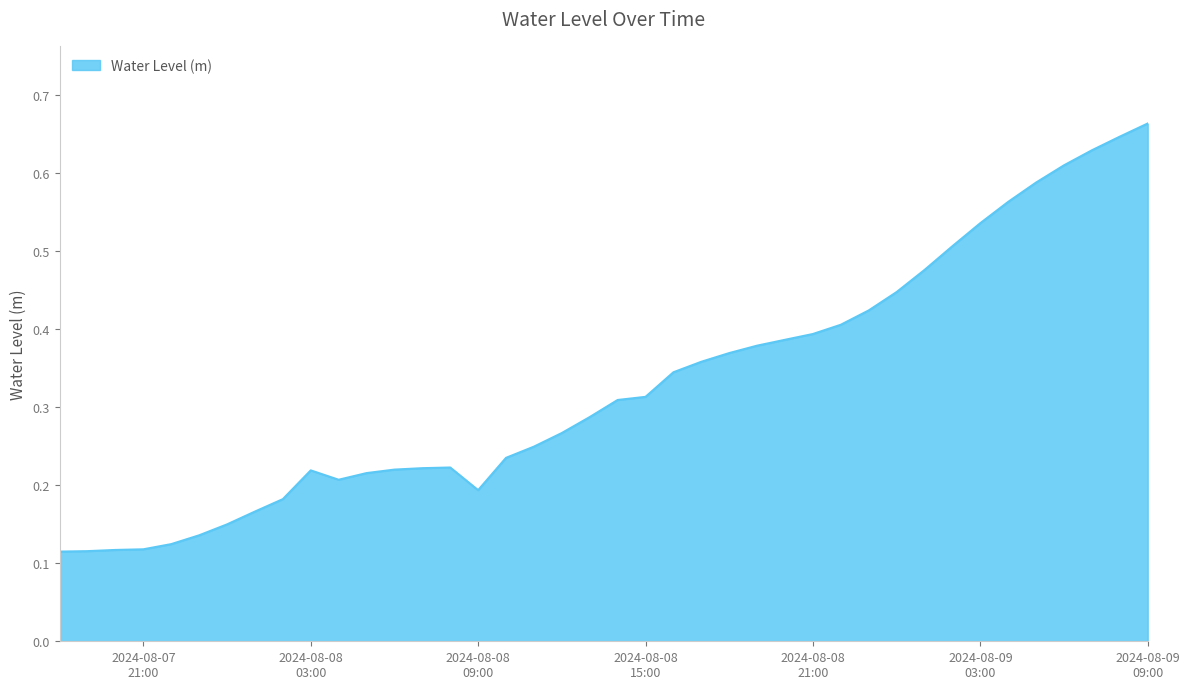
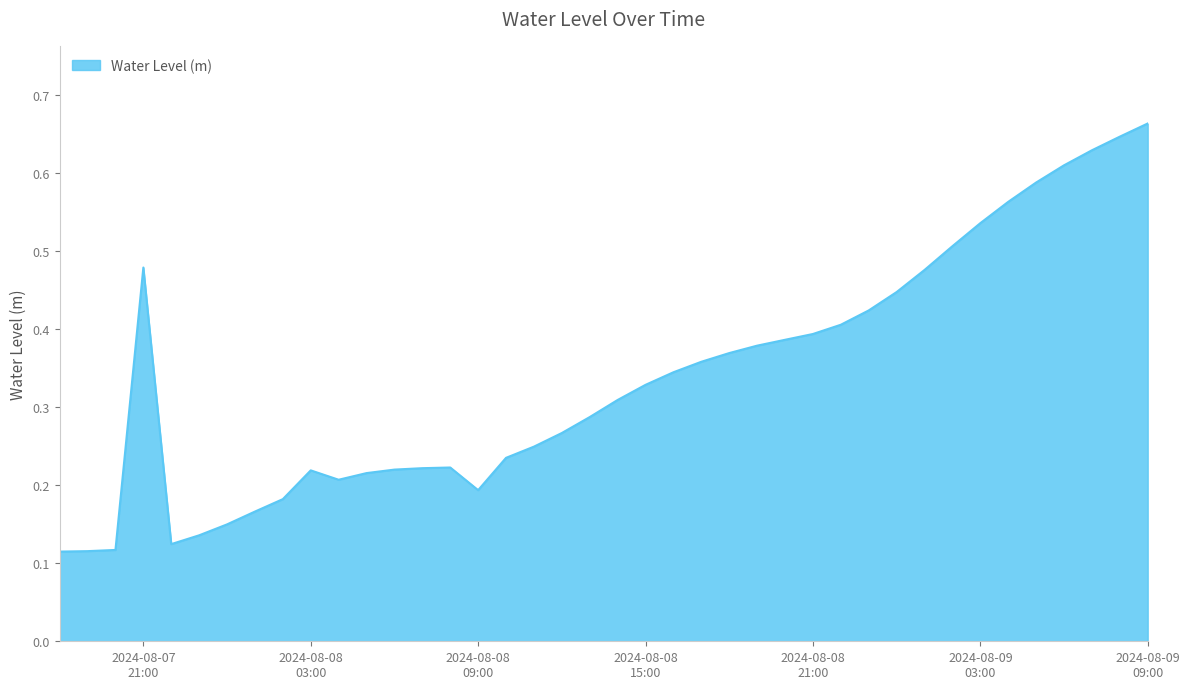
2024-08-07 21:00: 0.12 -> 0.48
2024-08-08 15:00: 0.31 -> 0.33
